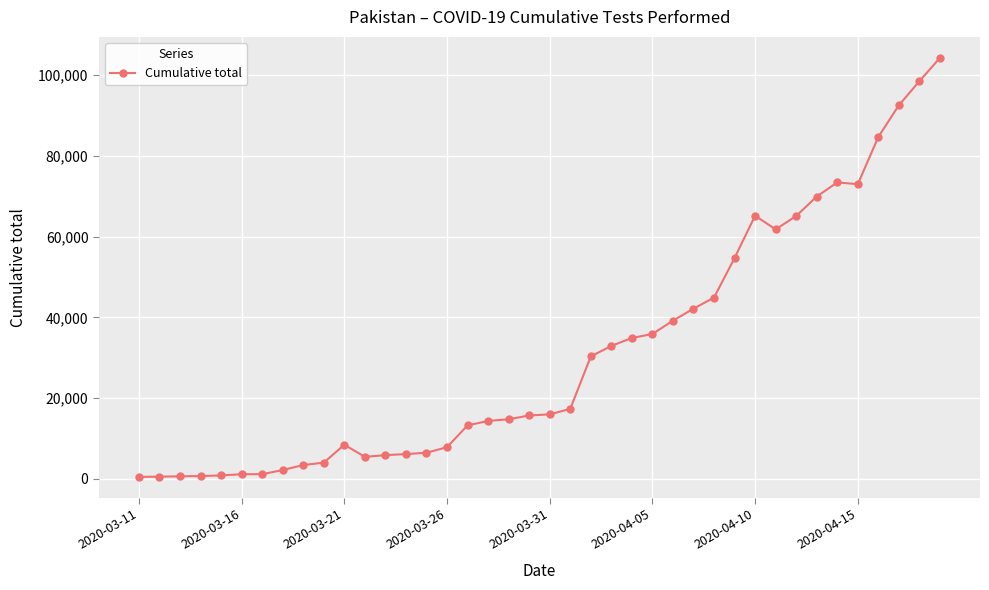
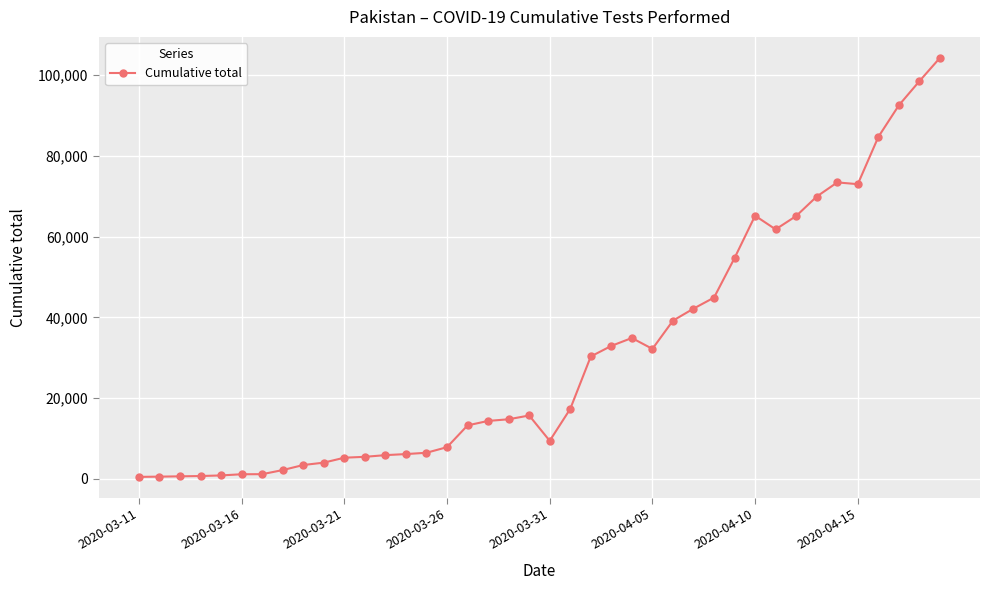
2020-03-21: 8,000 -> 5,000
2020-03-31: 16,000 -> 9,000
2020-04-05: 36,000 -> 32,000
